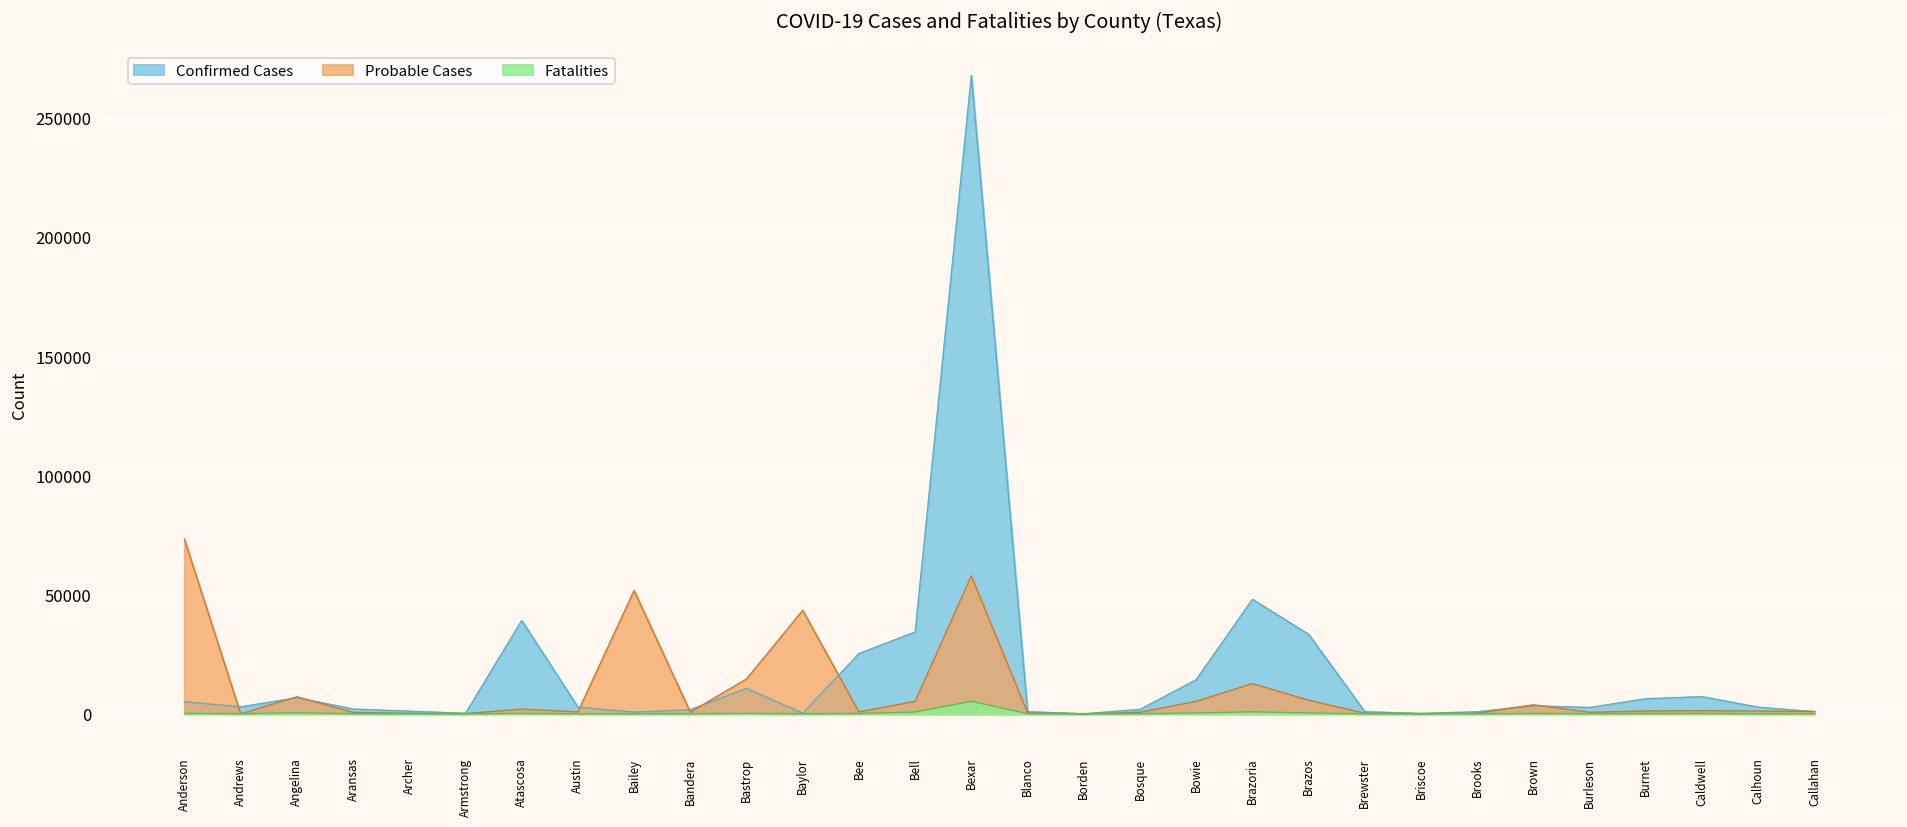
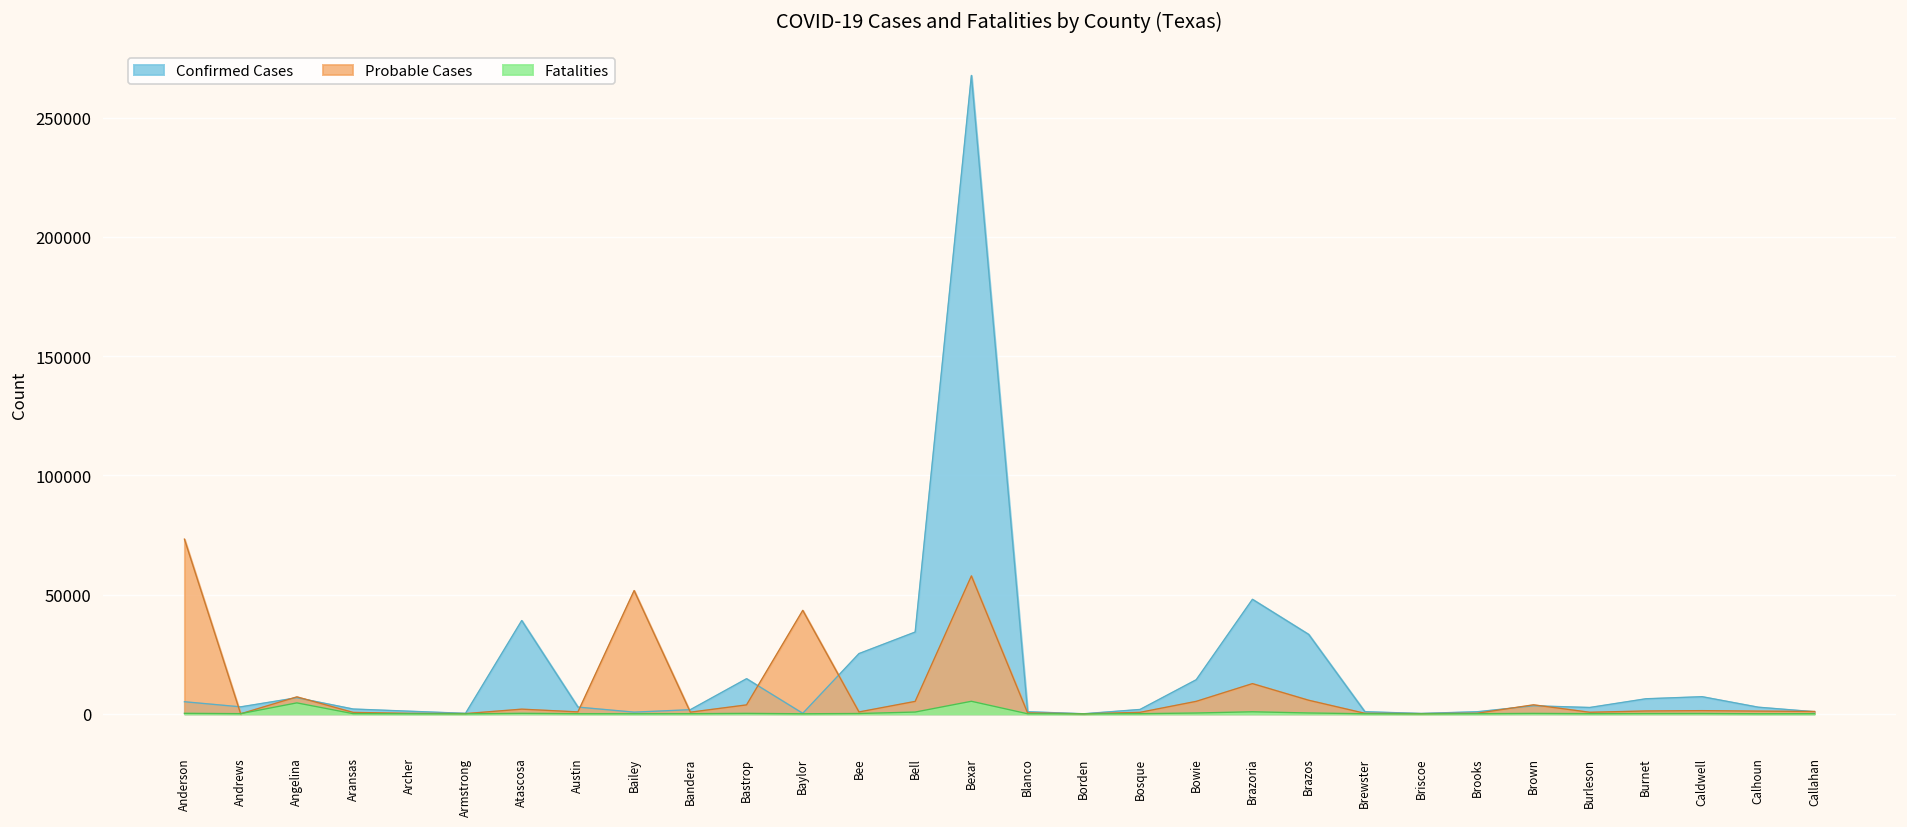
Fatalities, Angelina: 0 -> 5000
Confirmed Cases, Bastrop: 11000 -> 15000
Probable Cases, Bastrop: 15000 -> 4000
